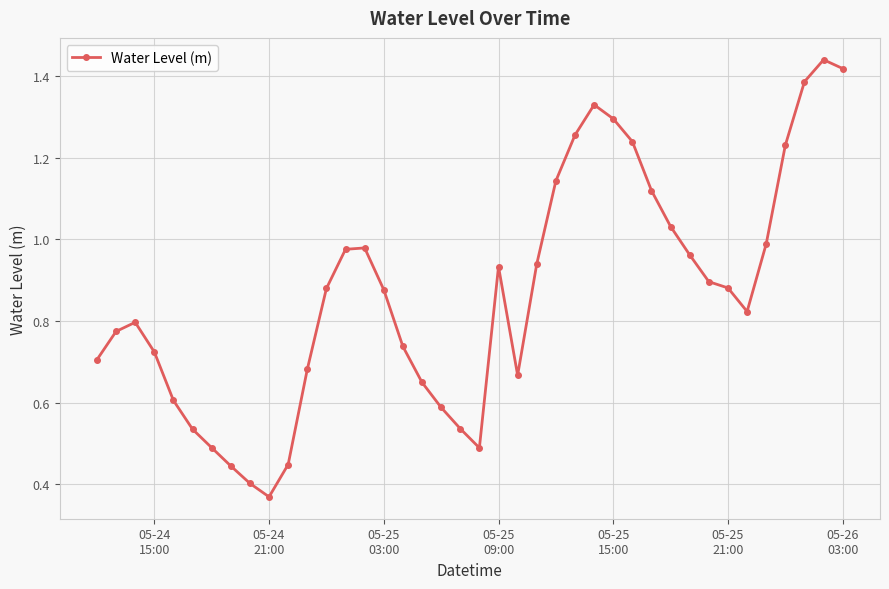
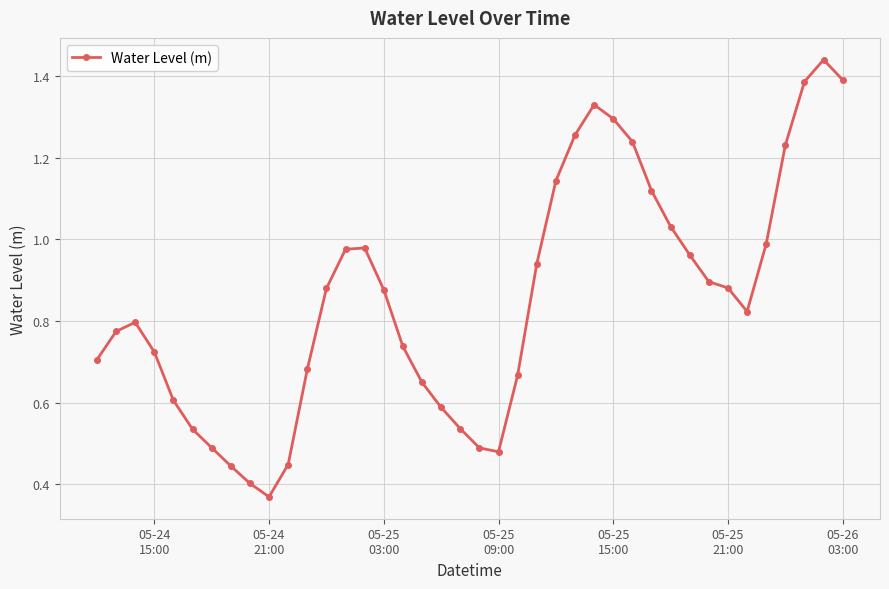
05-25 09:00: 0.93 -> 0.48
05-26 03:00: 1.42 -> 1.39
